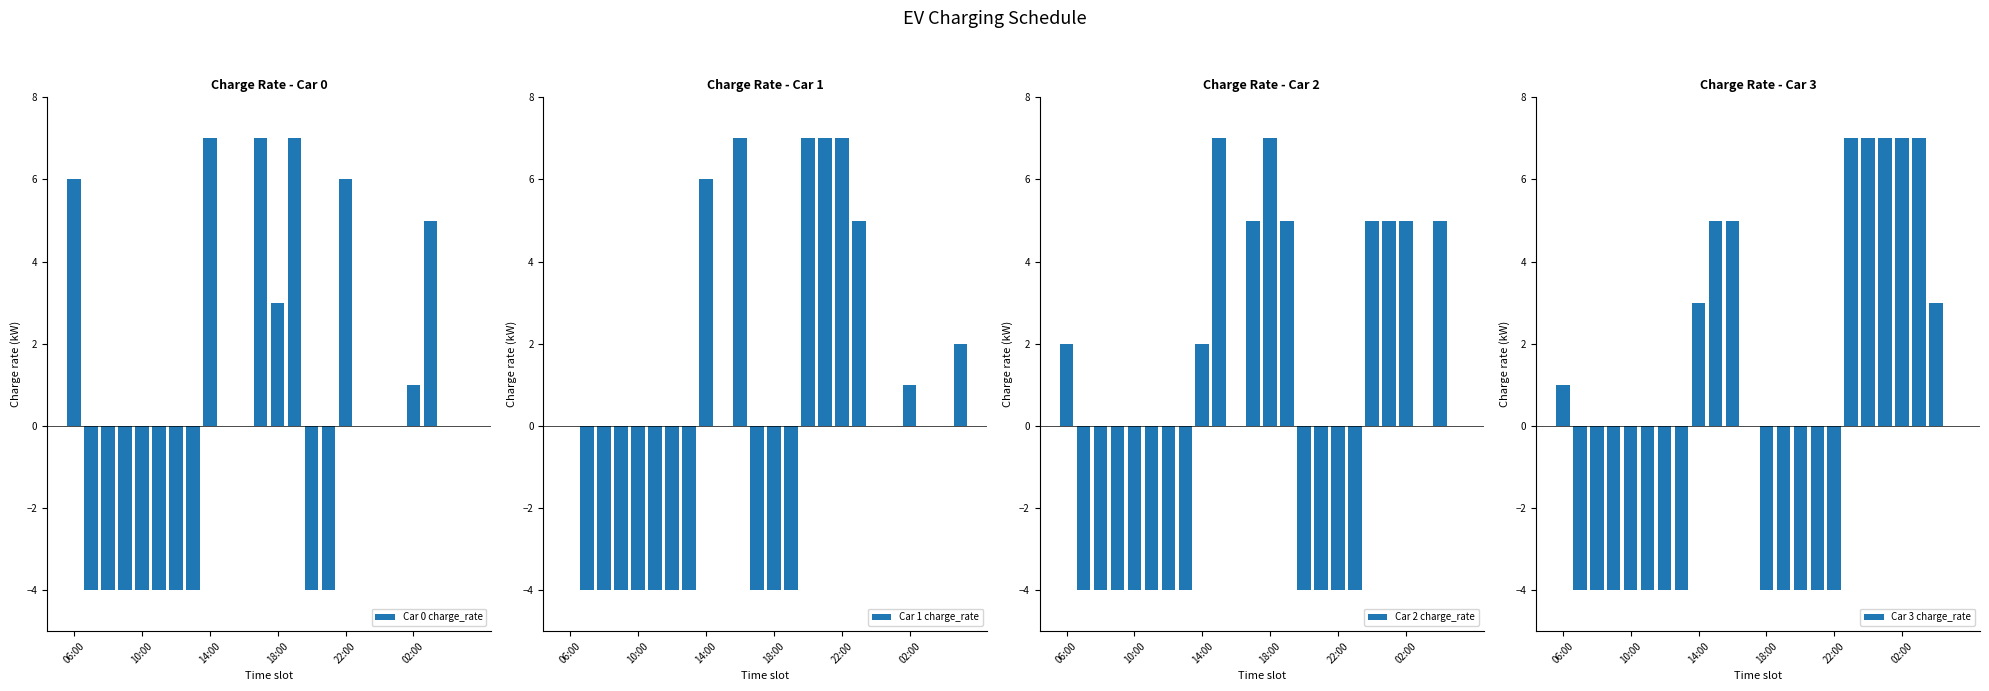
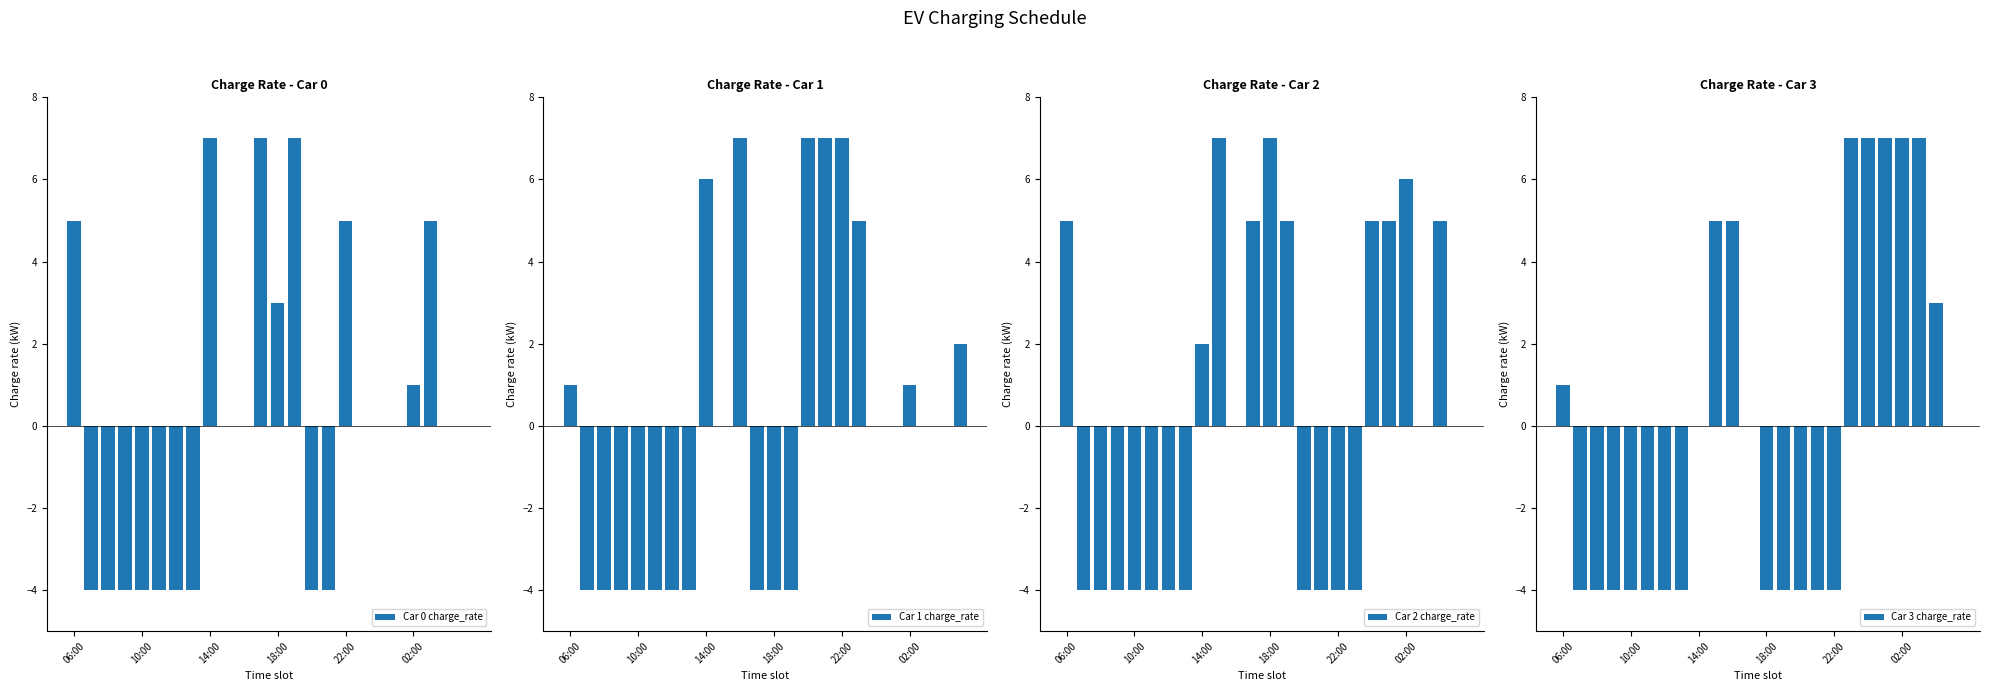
Charge Rate - Car 0, 06:00: 6 -> 5
Charge Rate - Car 0, 22:00: 6 -> 5
Charge Rate - Car 1, 06:00: 0 -> 1
Charge Rate - Car 2, 06:00: 2 -> 5
Charge Rate - Car 2, 02:00: 5 -> 6
Charge Rate - Car 3, 14:00: 3 -> 0
